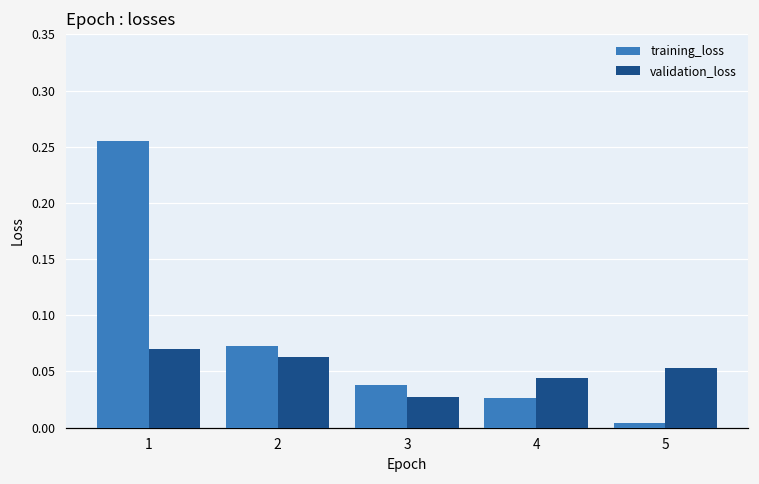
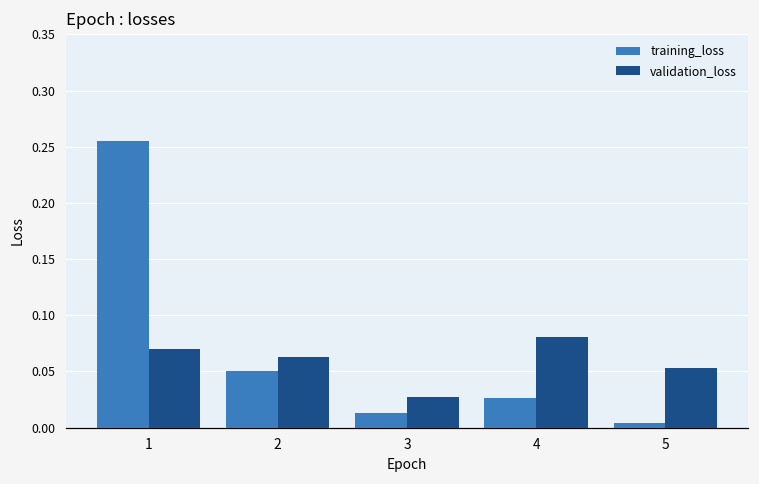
training_loss, 2: 0.072 -> 0.050
training_loss, 3: 0.038 -> 0.013
validation_loss, 4: 0.044 -> 0.081
